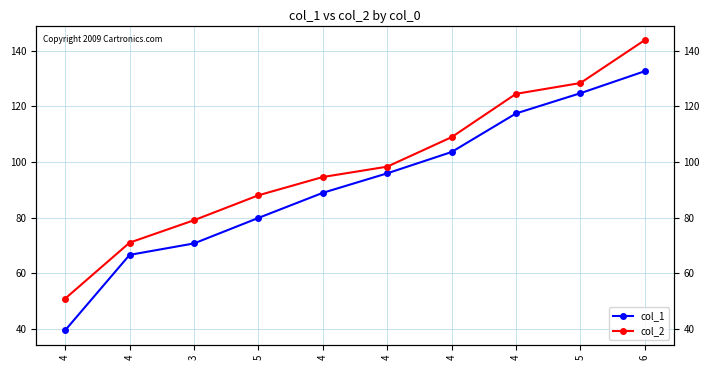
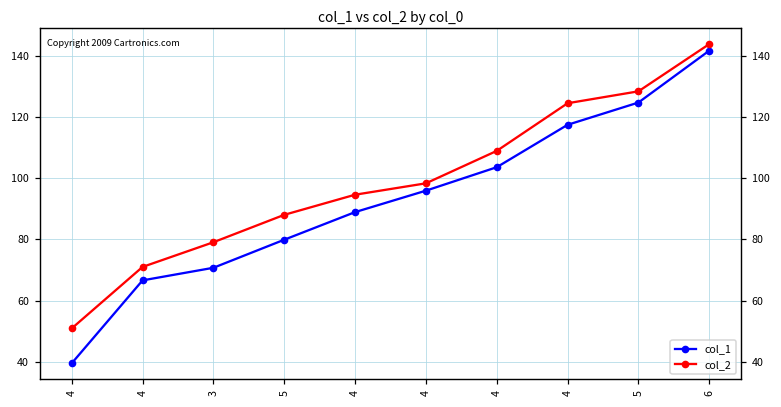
col_1, 6: 133 -> 142
